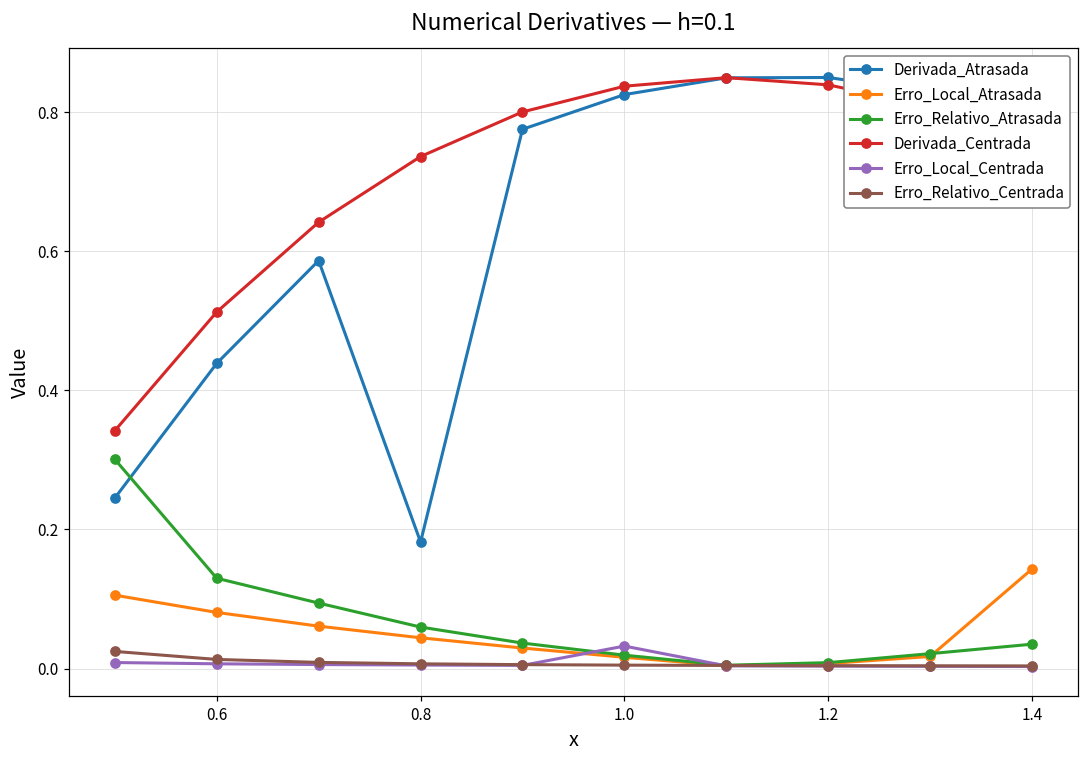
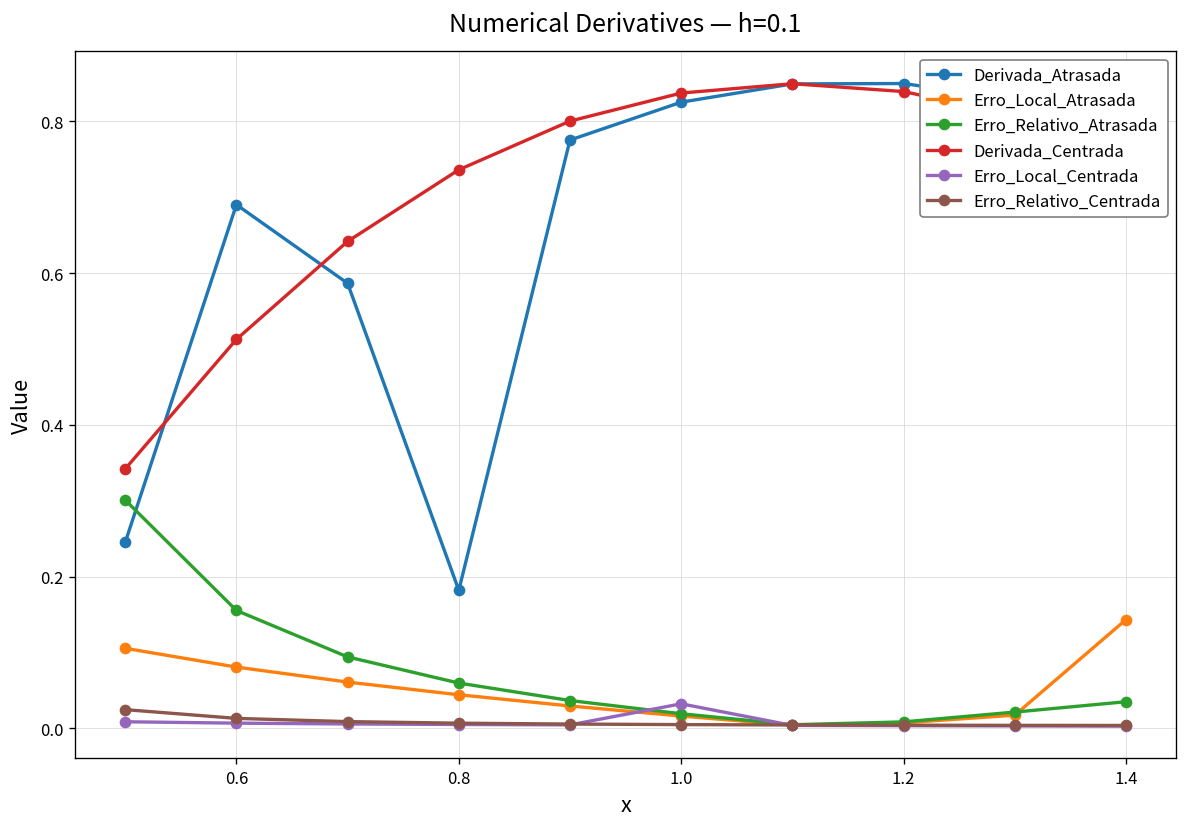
Derivada_Atrasada, 0.6: 0.44 -> 0.69
Erro_Relativo_Atrasada, 0.6: 0.13 -> 0.16
